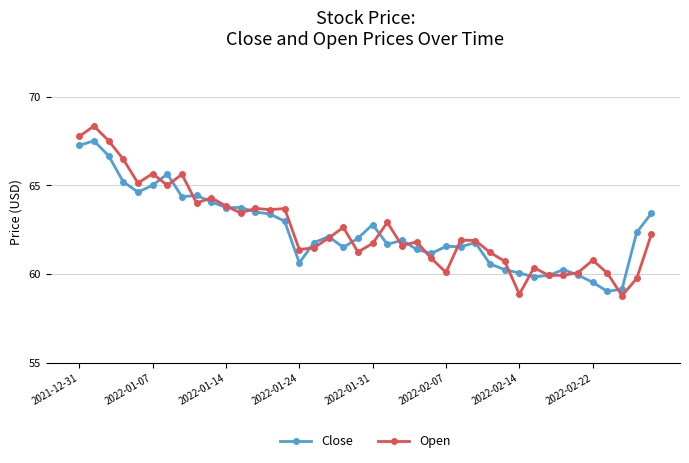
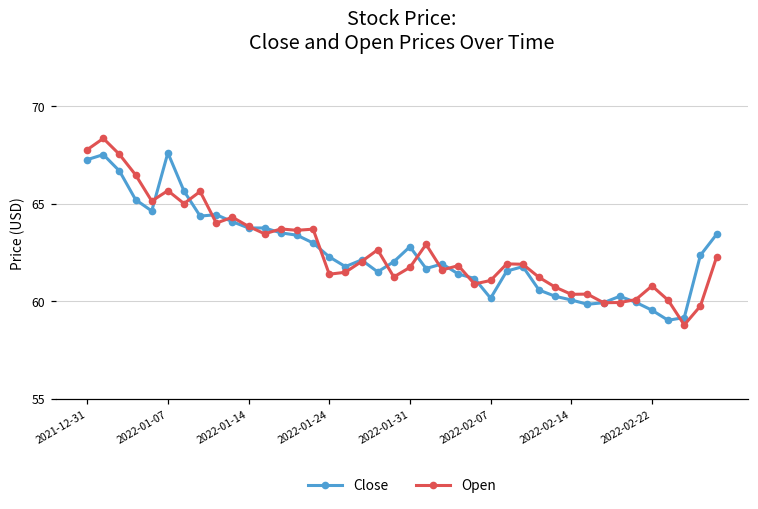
Close, 2022-01-07: 65.0 -> 67.6
Close, 2022-01-24: 60.6 -> 62.3
Close, 2022-02-07: 61.6 -> 60.2
Open, 2022-02-07: 60.1 -> 61.1
Open, 2022-02-14: 58.9 -> 60.3
